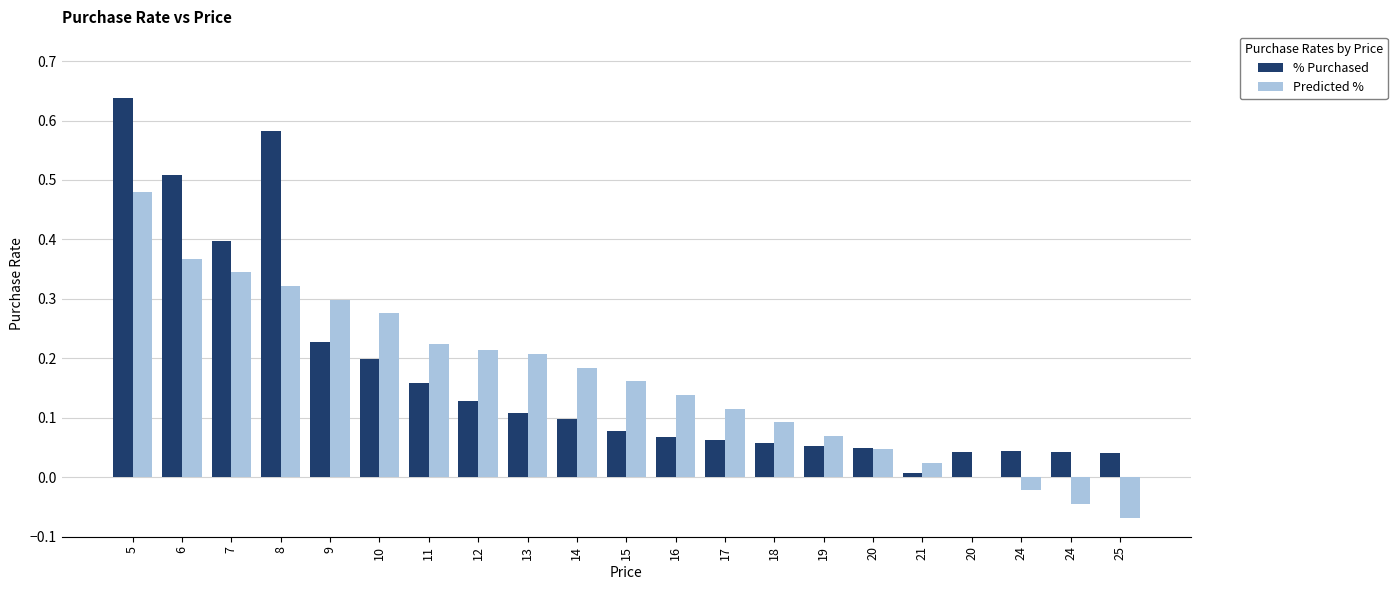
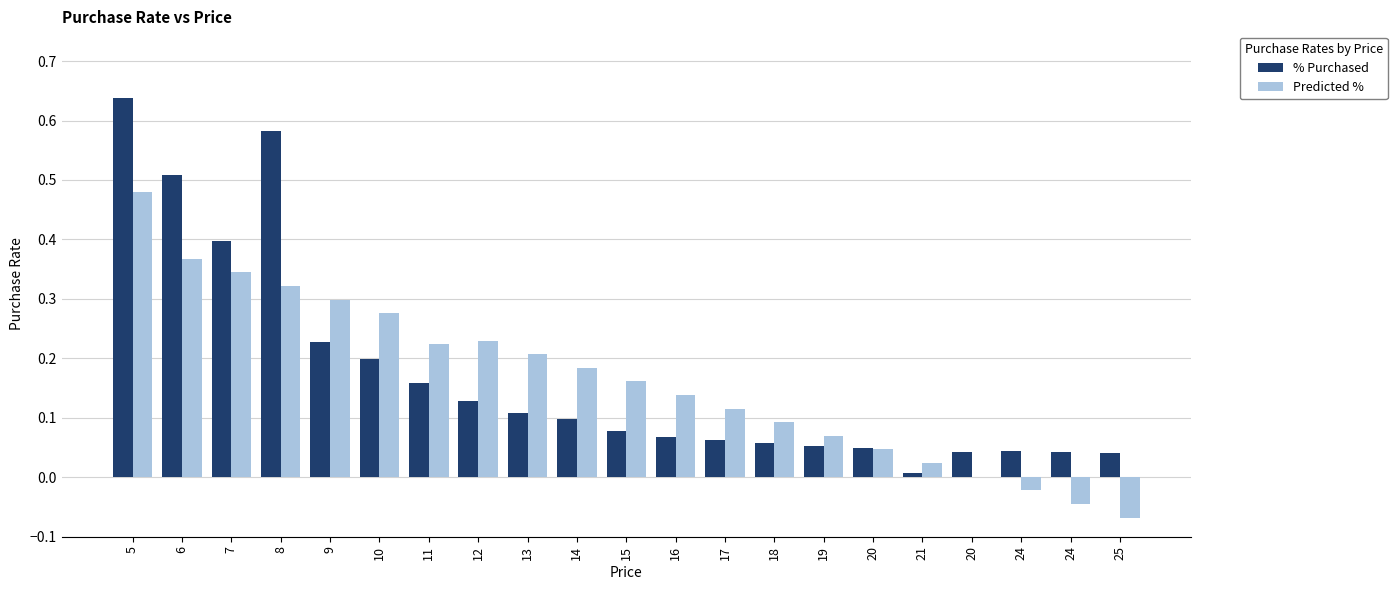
Predicted %, 12: 0.21 -> 0.23
